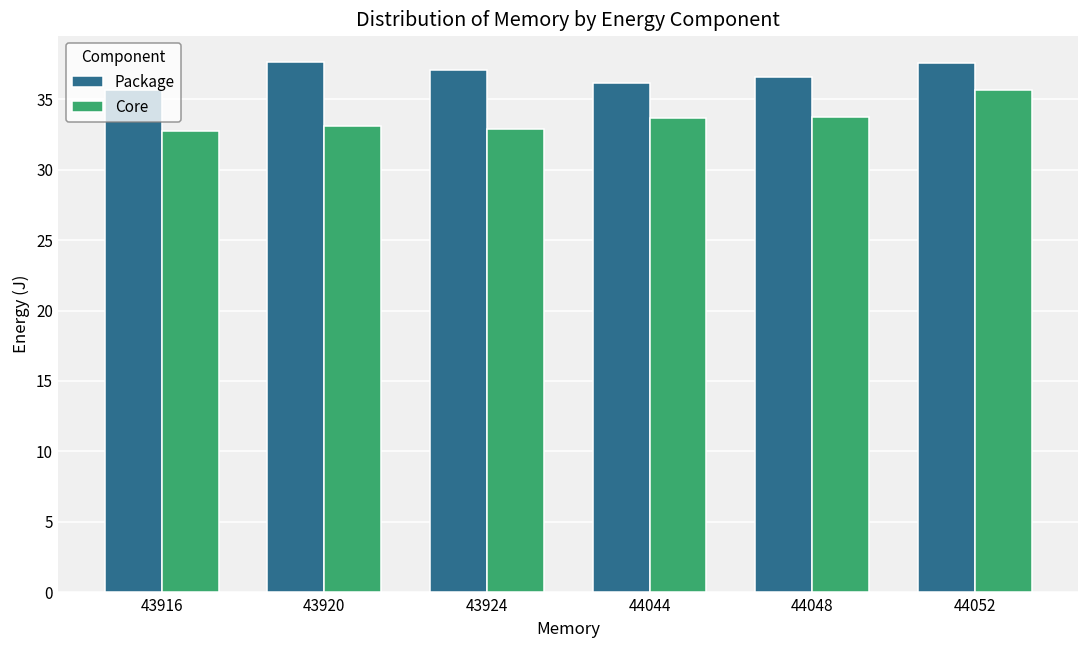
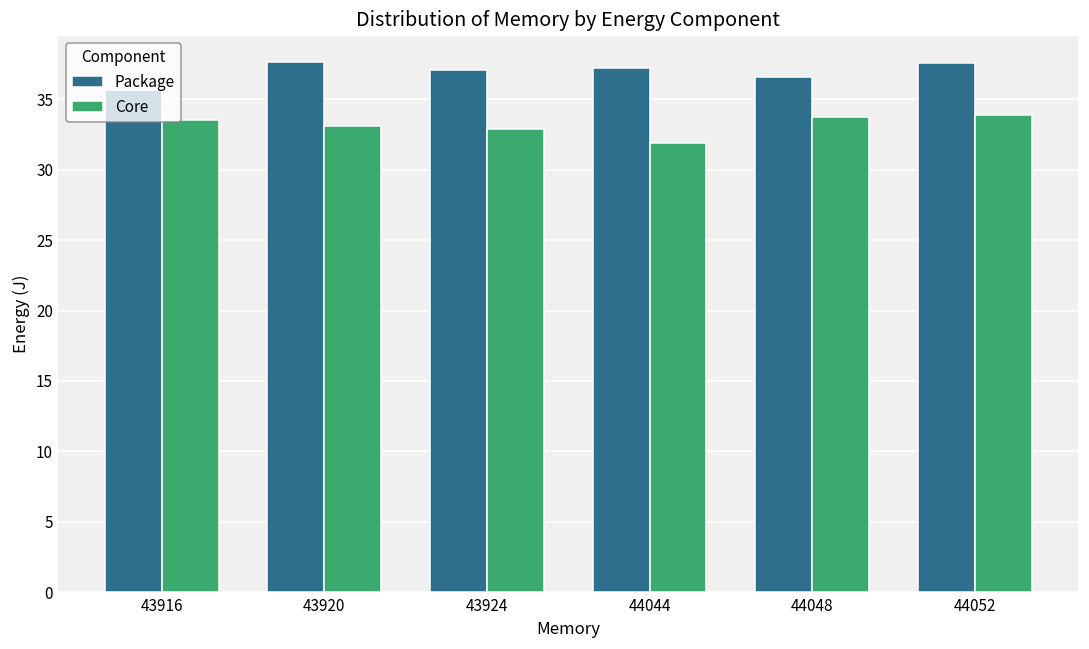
Core, 43916: 32.8 -> 33.5
Package, 44044: 36.1 -> 37.2
Core, 44044: 33.6 -> 31.9
Core, 44052: 35.6 -> 33.8
